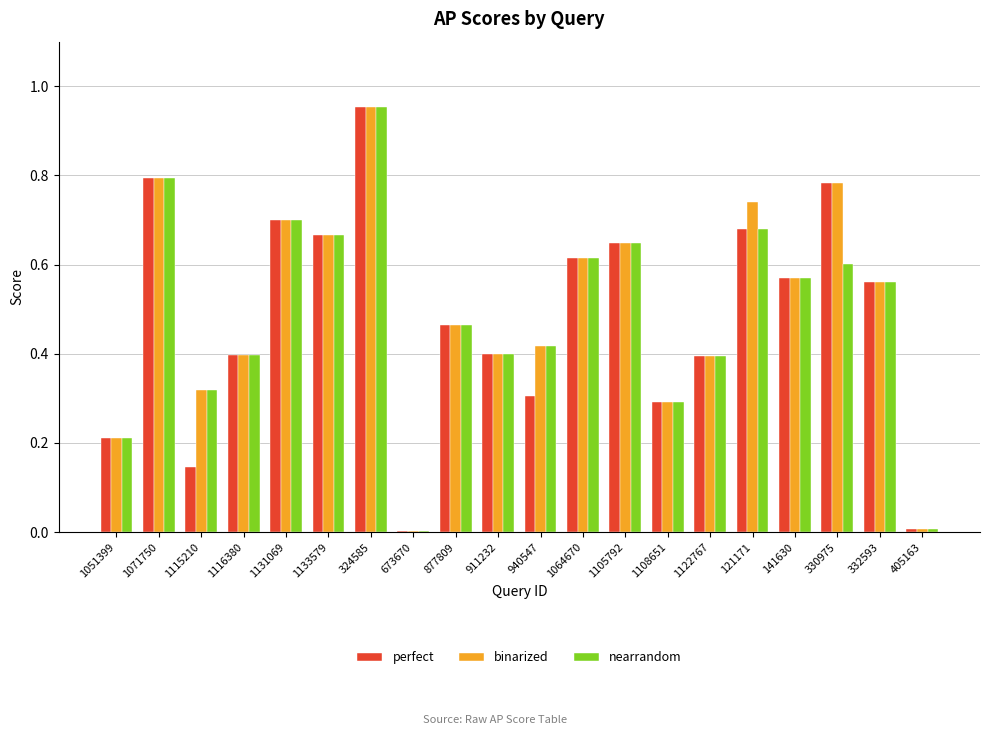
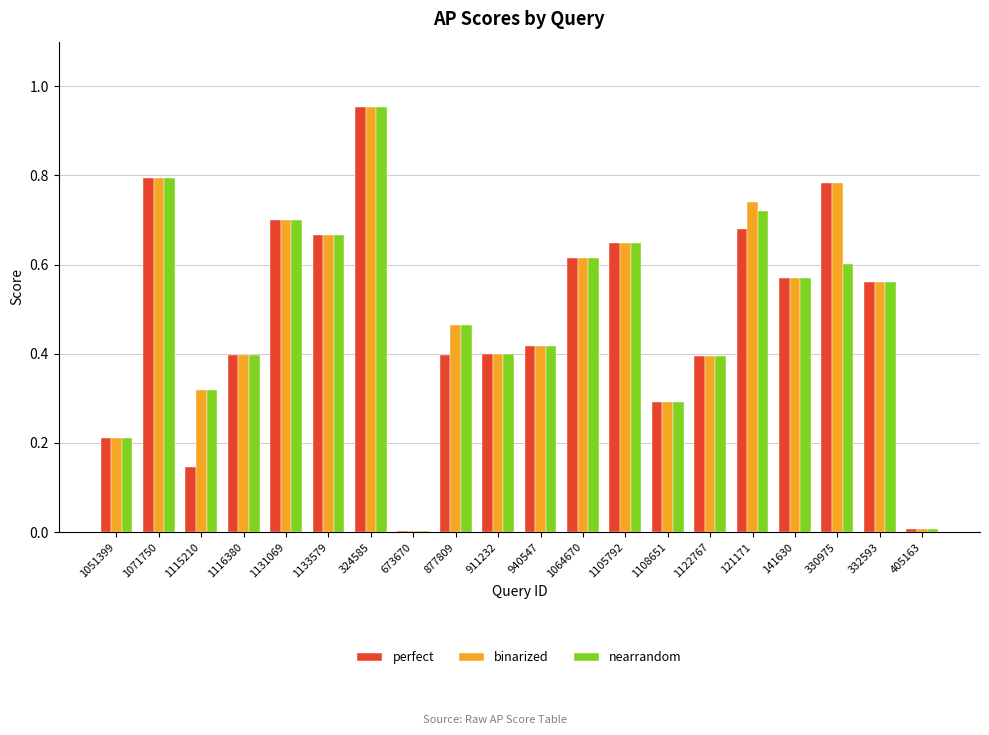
perfect, 877809: 0.46 -> 0.40
perfect, 940547: 0.31 -> 0.42
nearrandom, 121171: 0.68 -> 0.72
